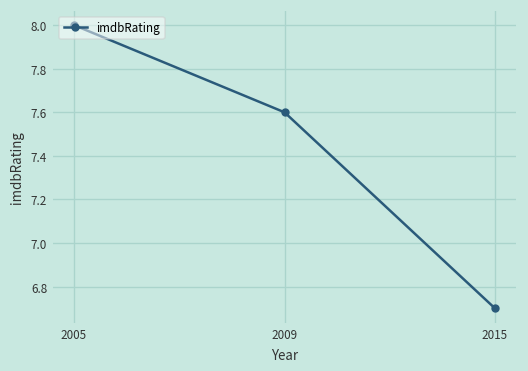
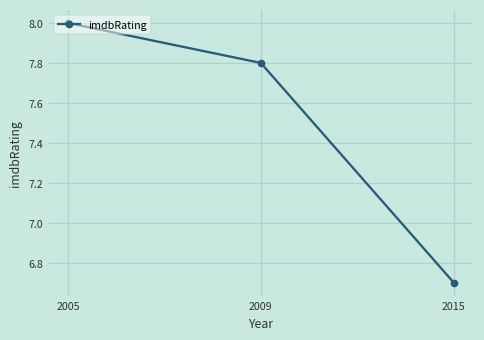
2009: 7.6 -> 7.8
